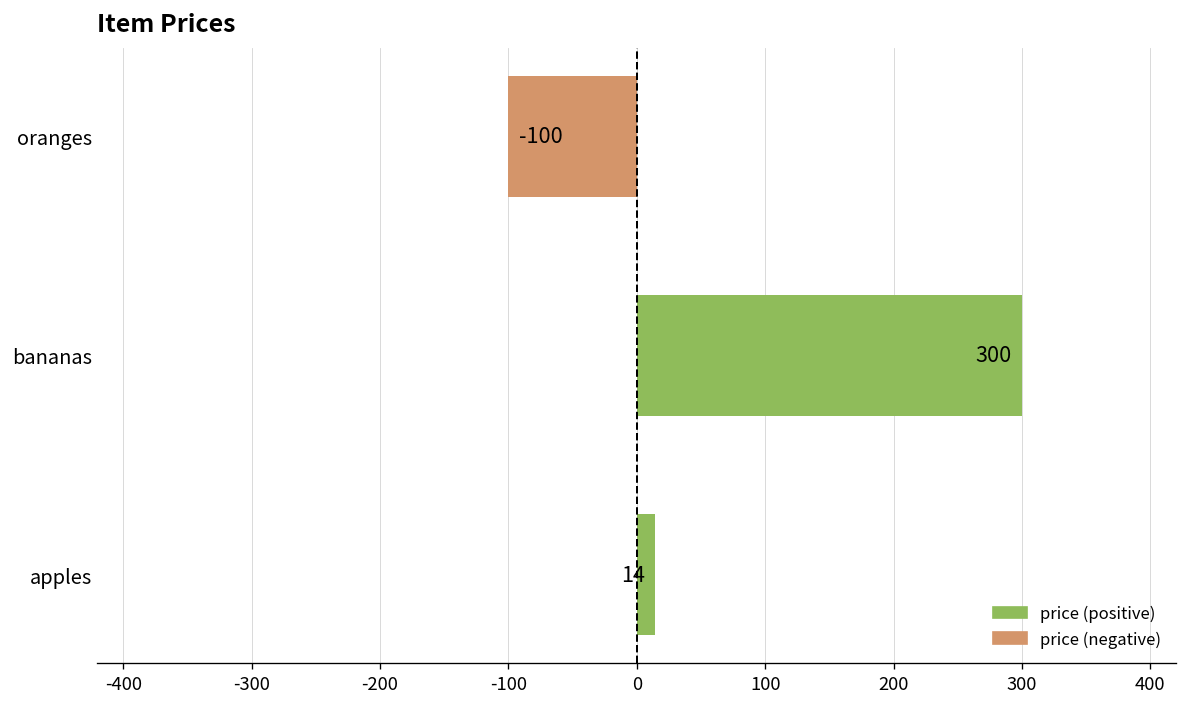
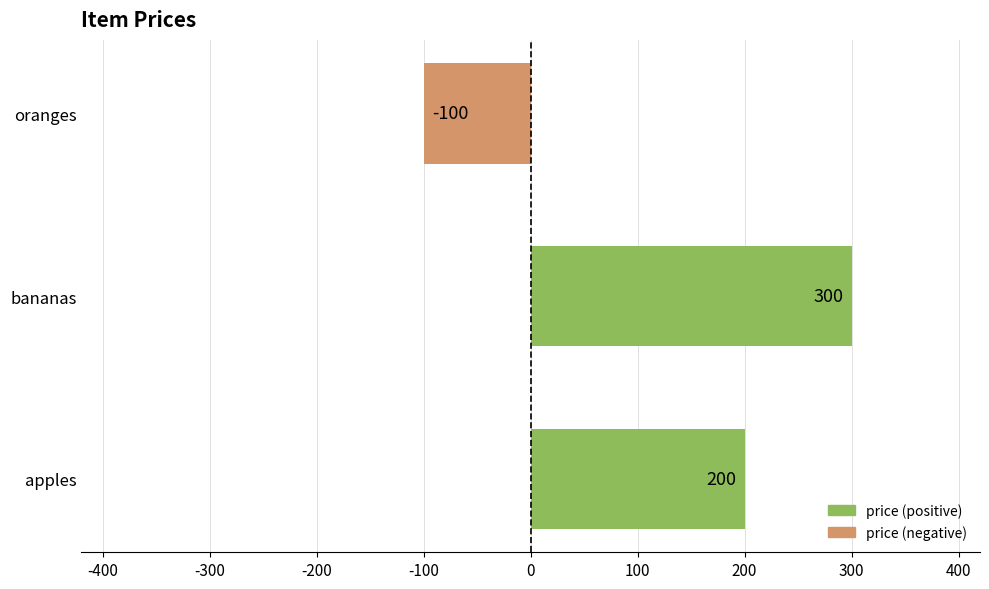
apples: 14 -> 200
